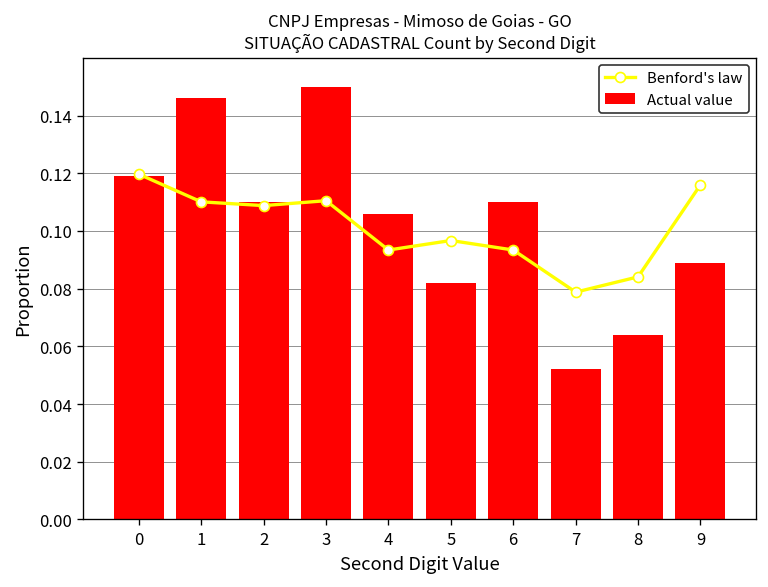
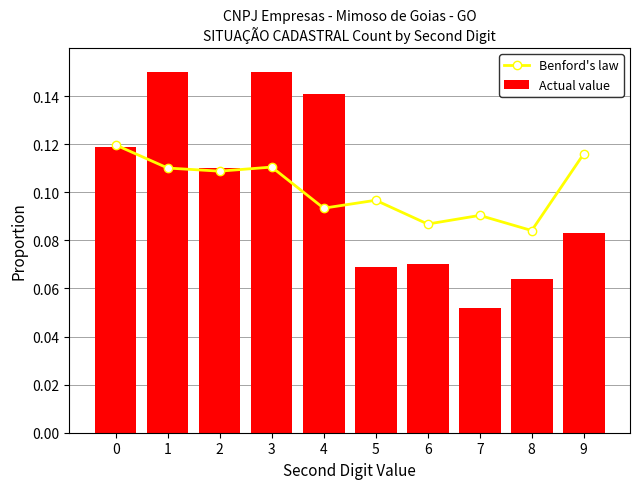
Actual value, 1: 0.146 -> 0.150
Actual value, 4: 0.106 -> 0.141
Actual value, 5: 0.082 -> 0.069
Benford's law, 6: 0.093 -> 0.087
Actual value, 6: 0.11 -> 0.07
Benford's law, 7: 0.079 -> 0.090
Actual value, 9: 0.089 -> 0.083
